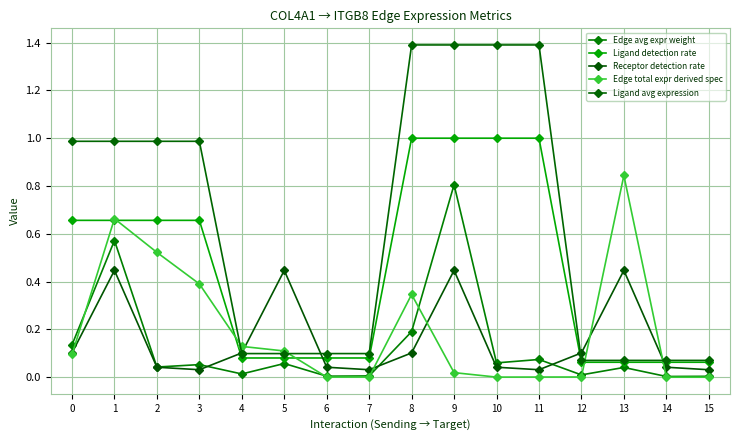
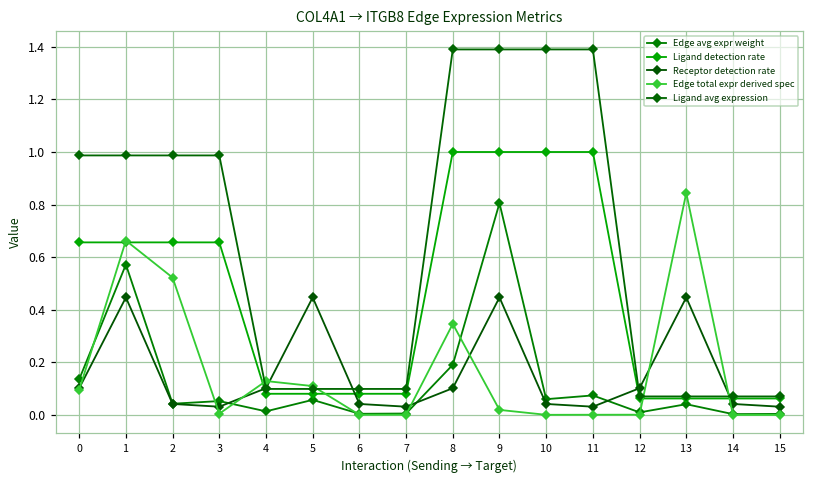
Edge total expr derived spec, 3: 0.39 -> 0.00
